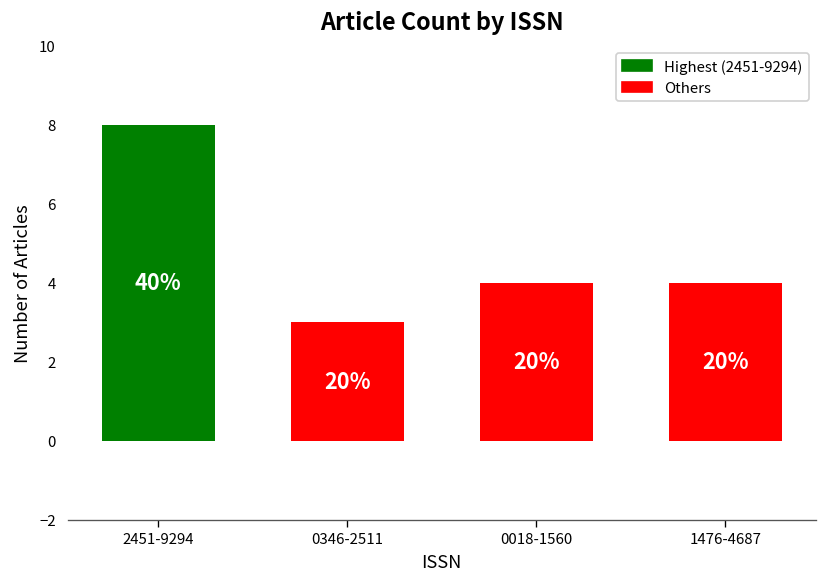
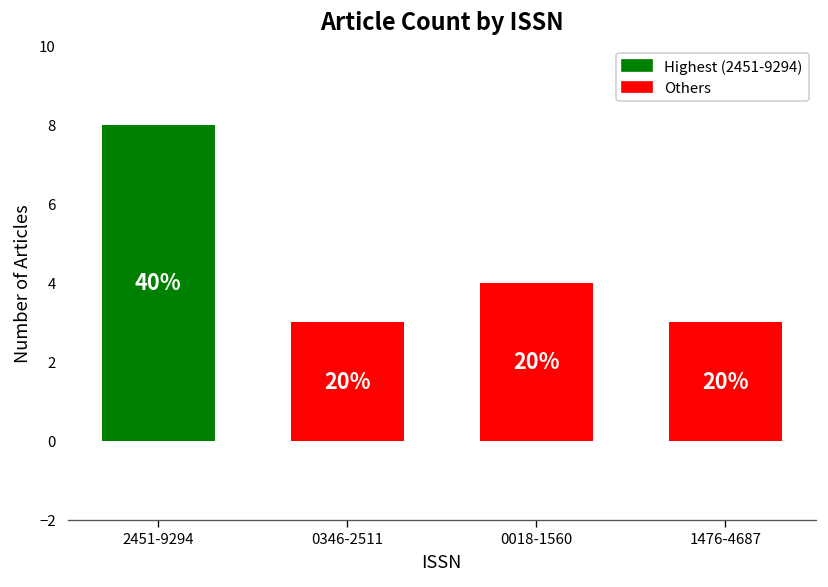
1476-4687: 4 -> 3
